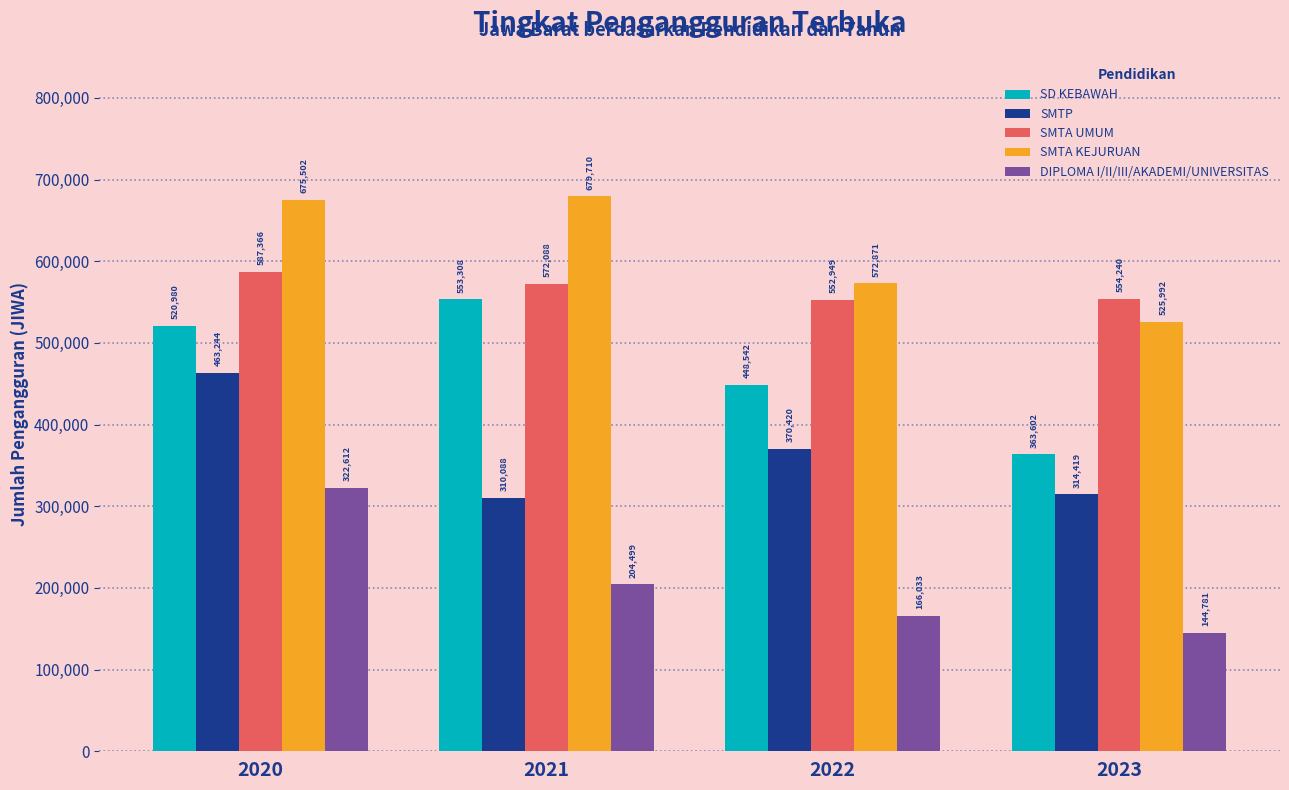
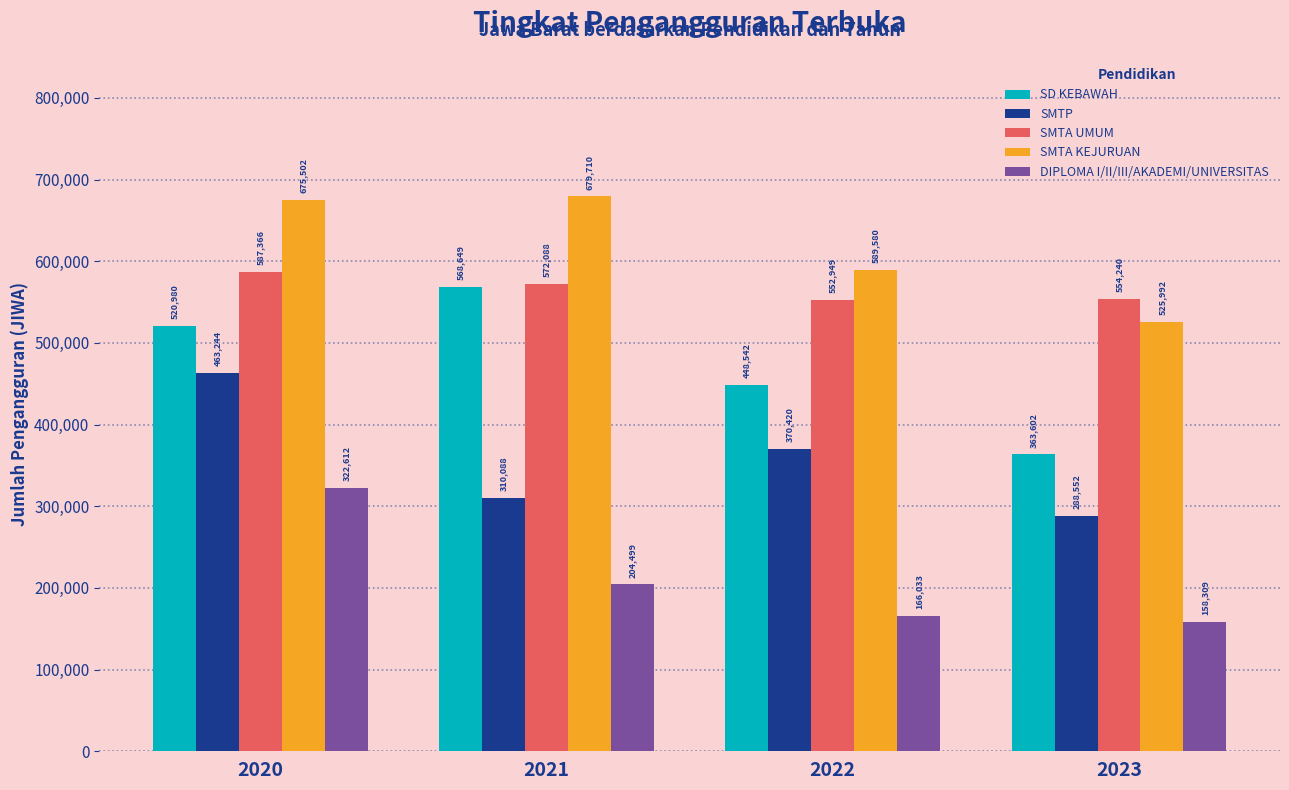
SD KEBAWAH, 2021: 553,308 -> 568,649
SMTA KEJURUAN, 2022: 572,871 -> 589,580
SMTP, 2023: 314,419 -> 288,552
DIPLOMA I/II/III/AKADEMI/UNIVERSITAS, 2023: 144,781 -> 158,309
